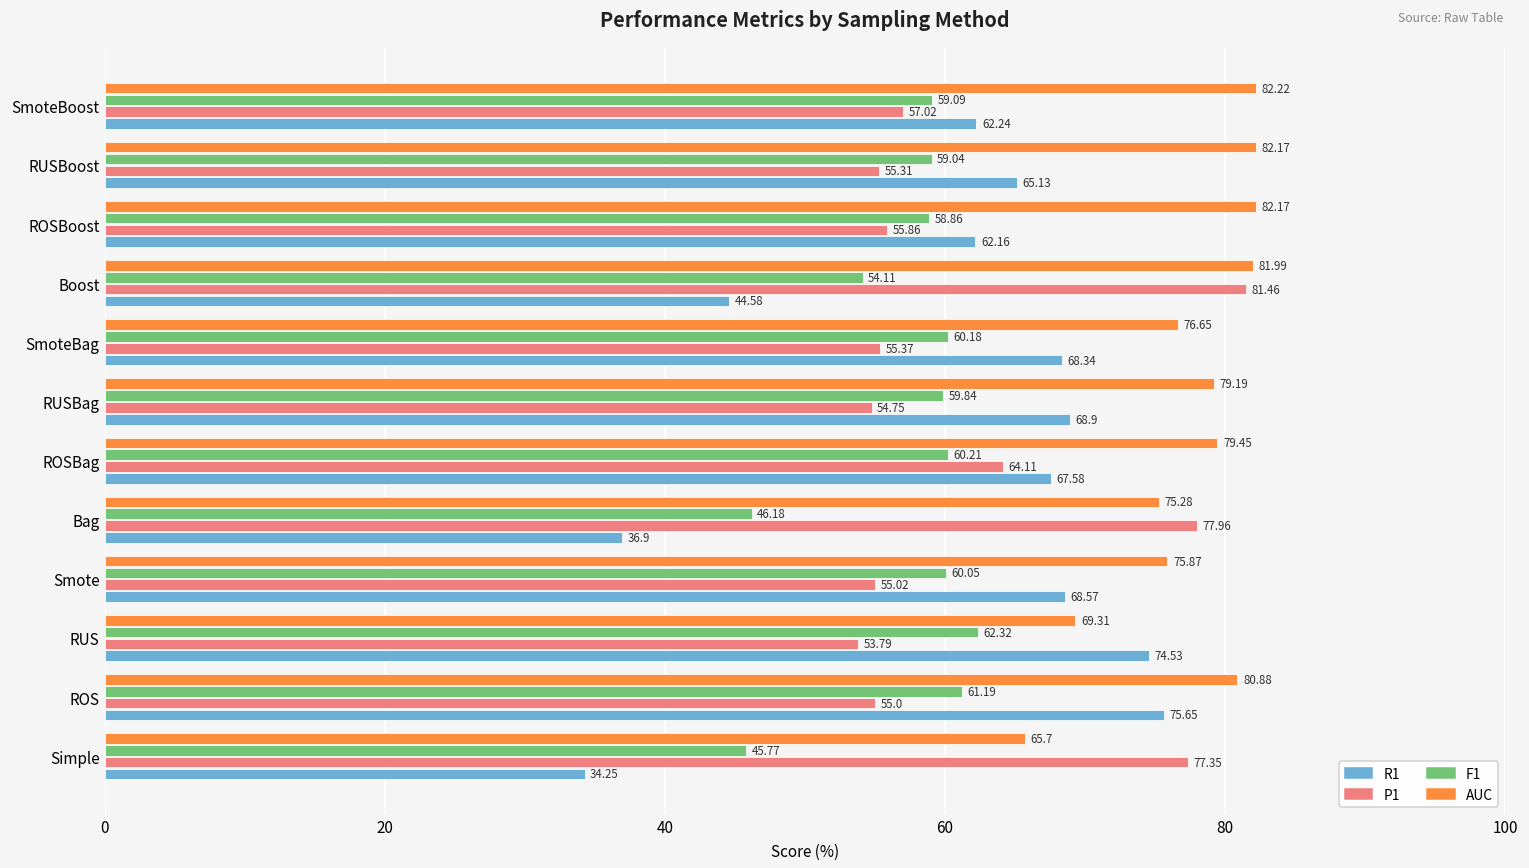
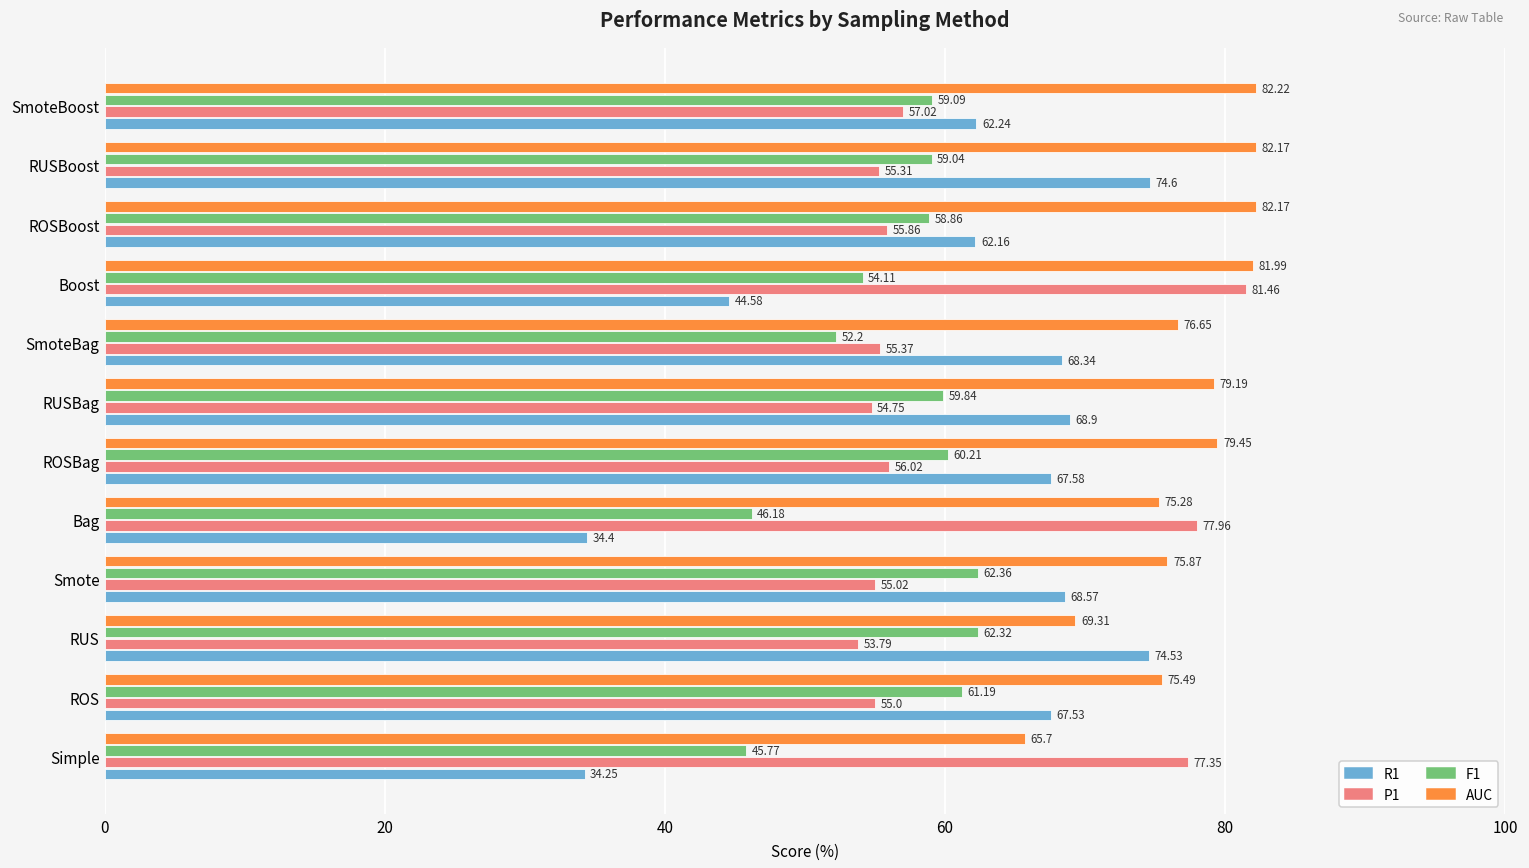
R1, RUSBoost: 65.13 -> 74.6
F1, SmoteBag: 60.18 -> 52.2
P1, ROSBag: 64.11 -> 56.02
R1, Bag: 36.9 -> 34.4
F1, Smote: 60.05 -> 62.36
AUC, ROS: 80.88 -> 75.49
R1, ROS: 75.65 -> 67.53
